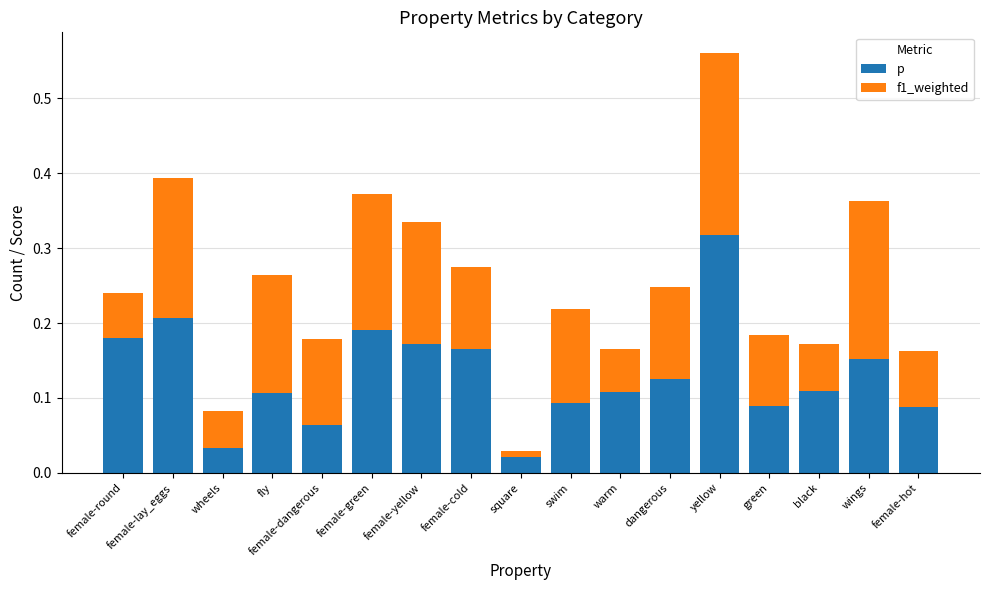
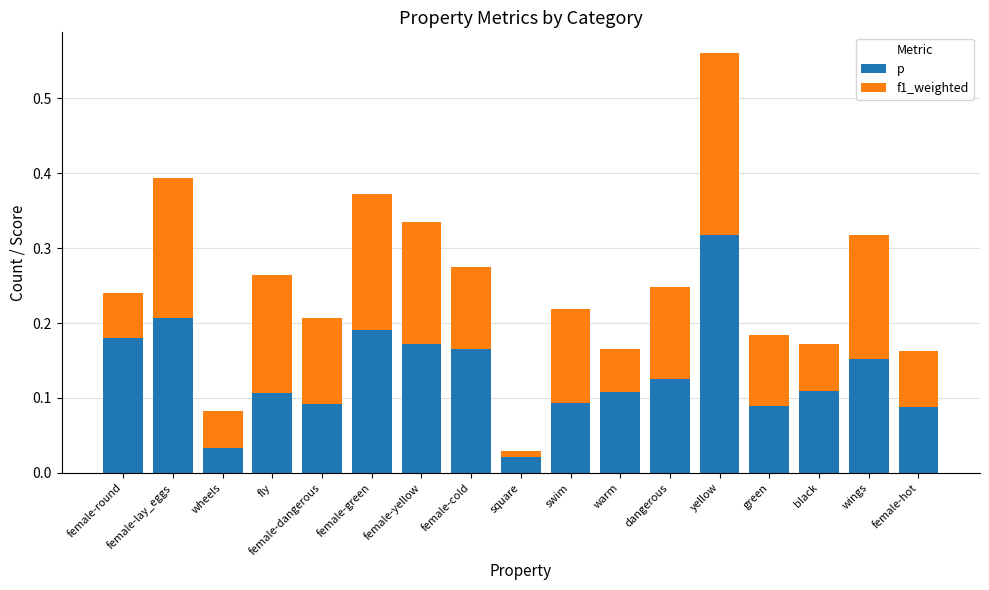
p, female-dangerous: 0.06 -> 0.09
f1_weighted, wings: 0.21 -> 0.17
